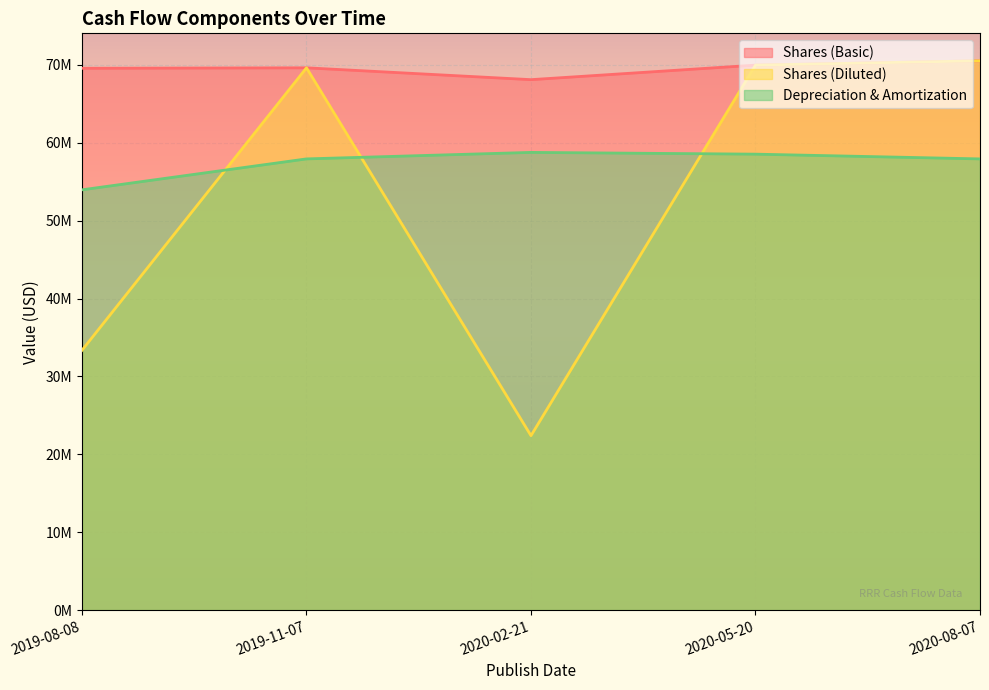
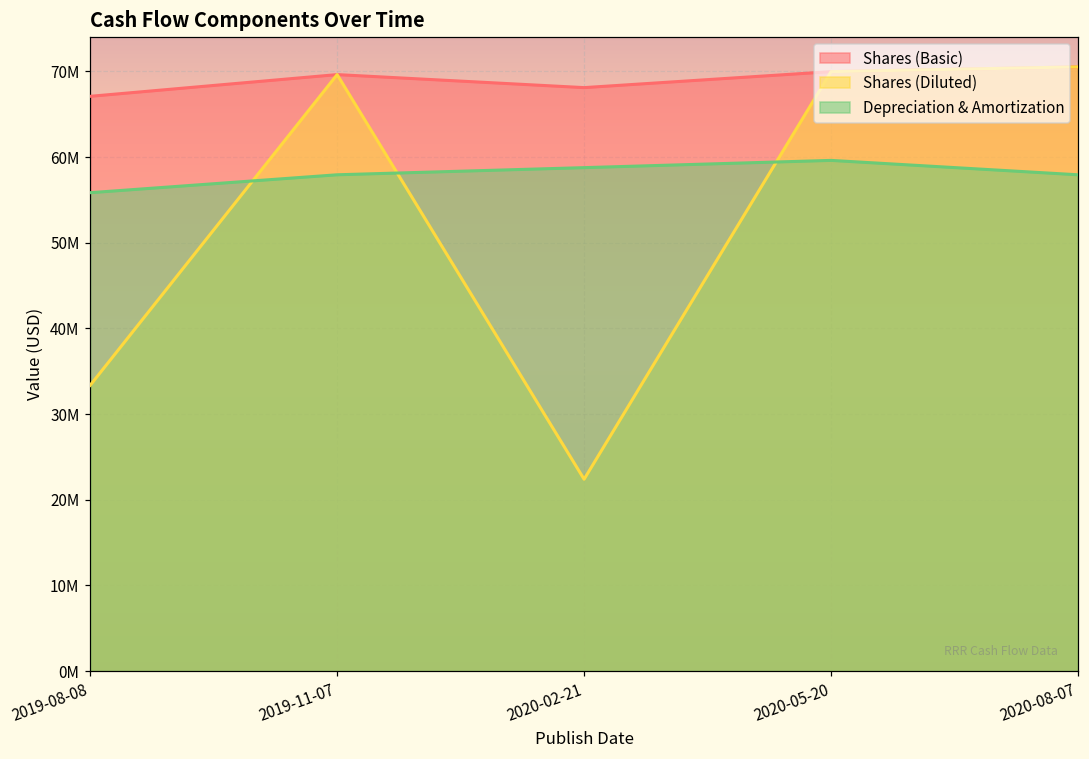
Shares (Basic), 2019-08-08: 70000000 -> 67000000
Depreciation & Amortization, 2019-08-08: 54000000 -> 56000000
Depreciation & Amortization, 2020-05-20: 59000000 -> 60000000
